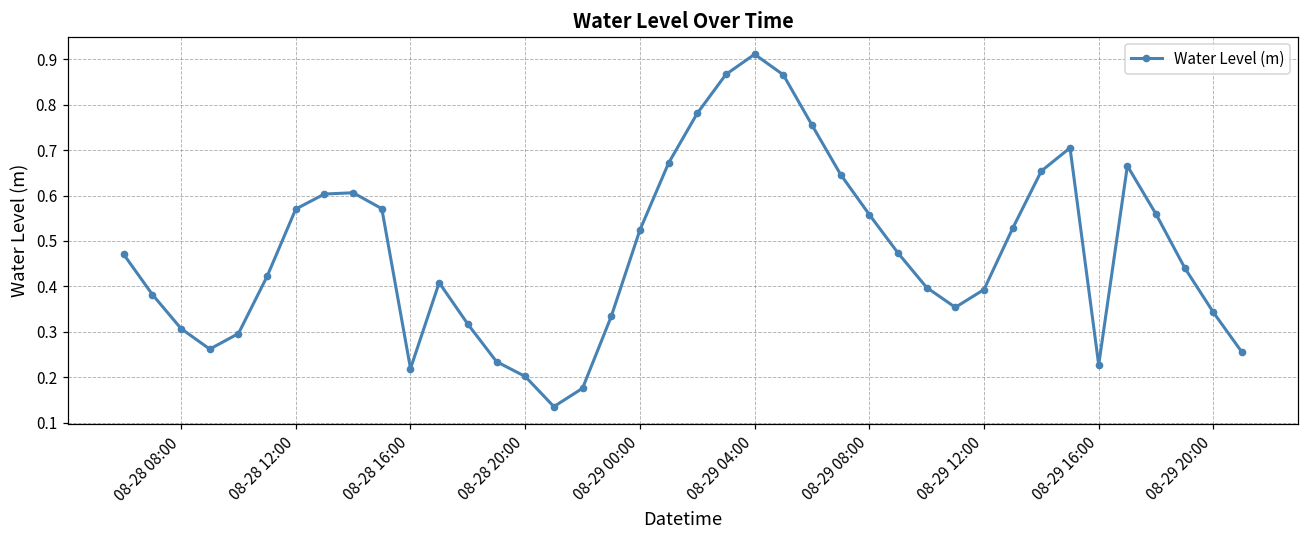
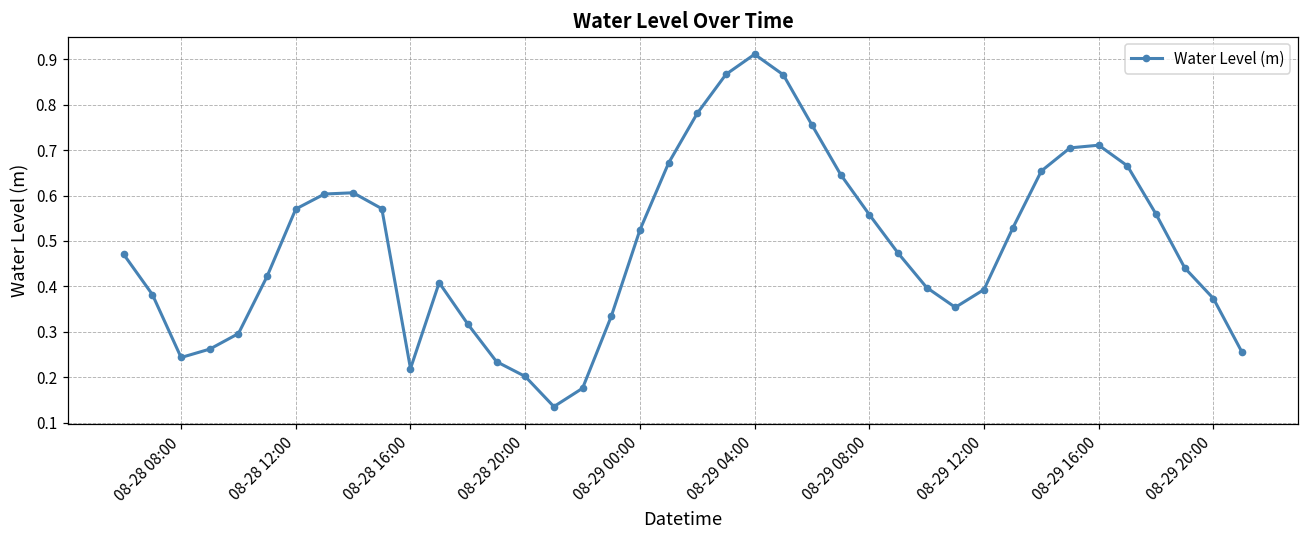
08-28 08:00: 0.31 -> 0.24
08-29 16:00: 0.23 -> 0.71
08-29 20:00: 0.34 -> 0.37
